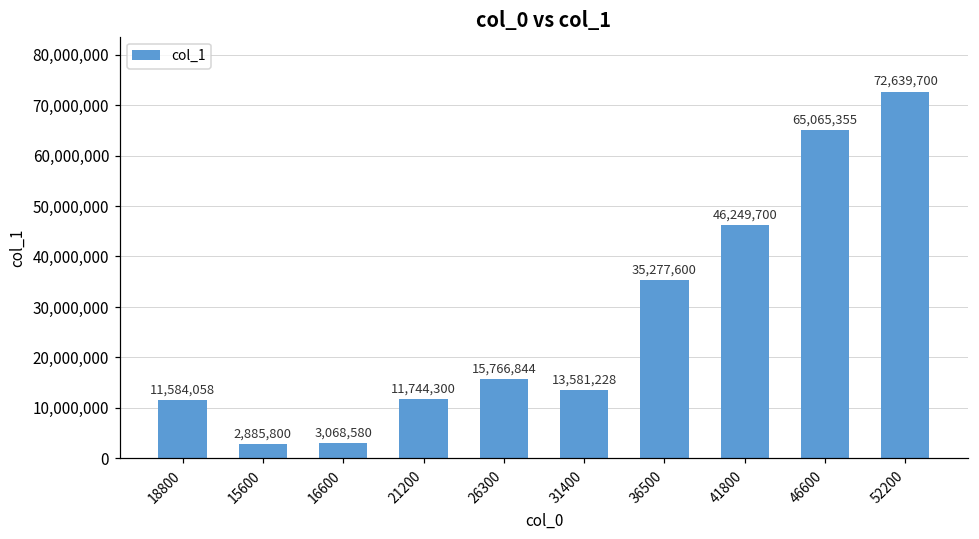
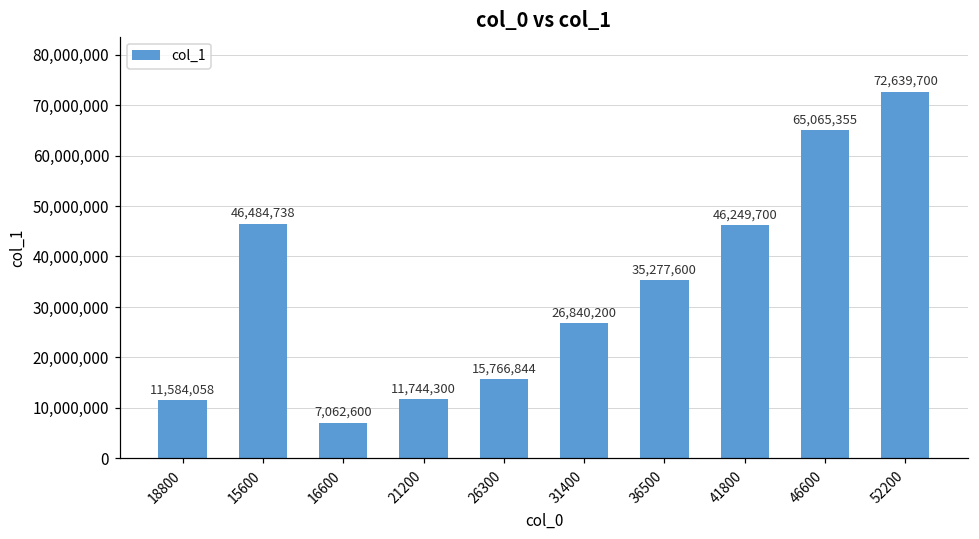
15600: 2,885,800 -> 46,484,738
16600: 3,068,580 -> 7,062,600
31400: 13,581,228 -> 26,840,200
